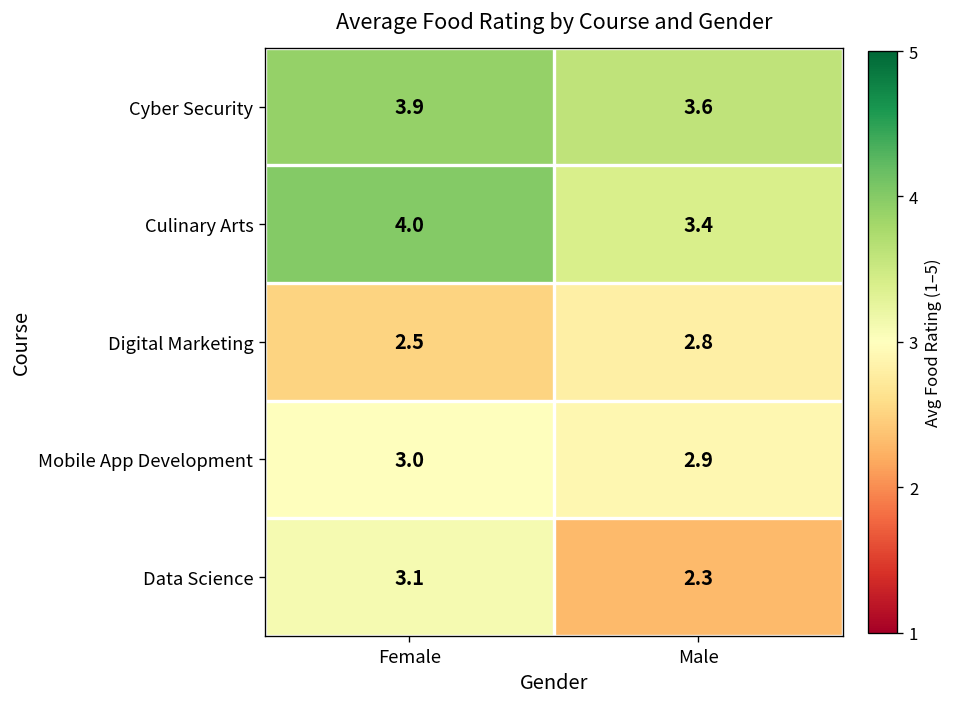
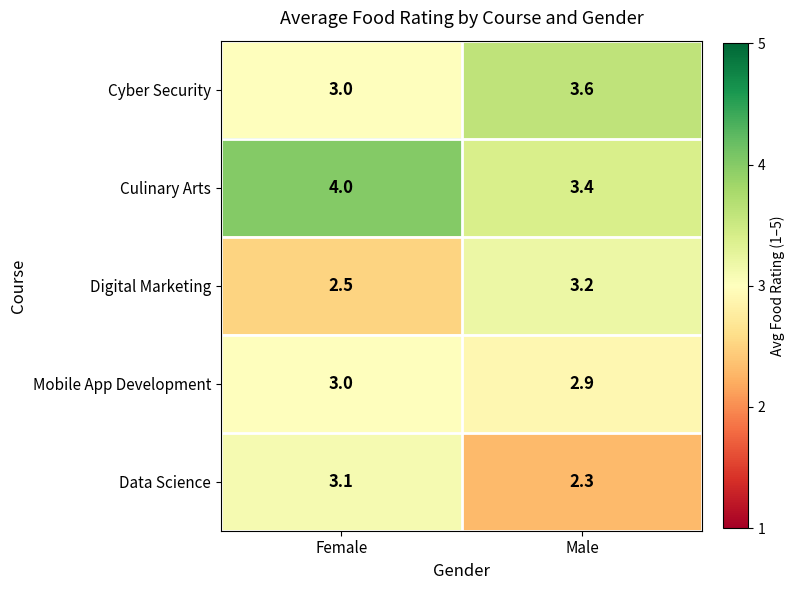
Cyber Security, Female: 3.9 -> 3.0
Digital Marketing, Male: 2.8 -> 3.2
